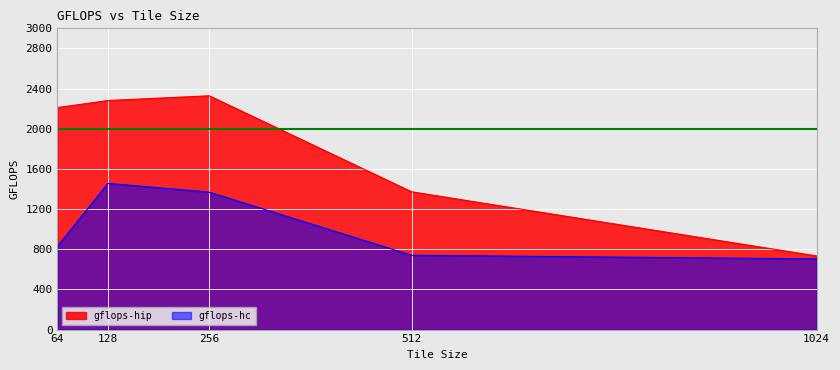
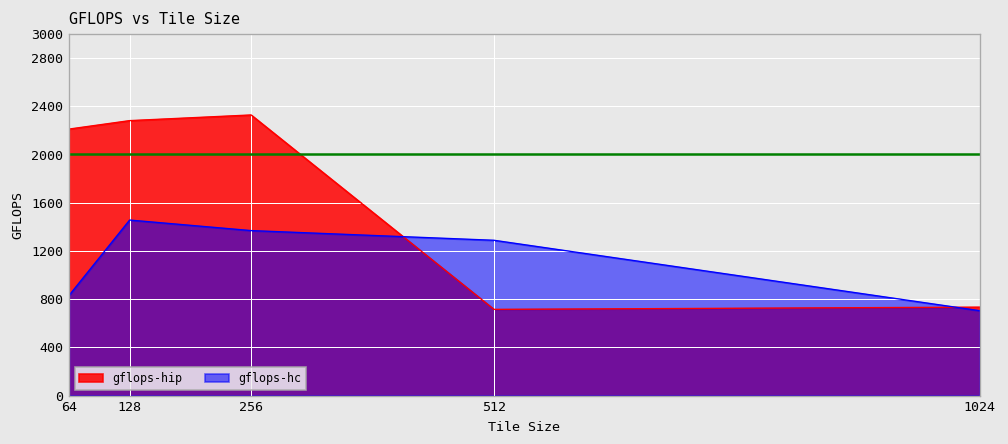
gflops-hip, 512: 1370 -> 710
gflops-hc, 512: 740 -> 1290
